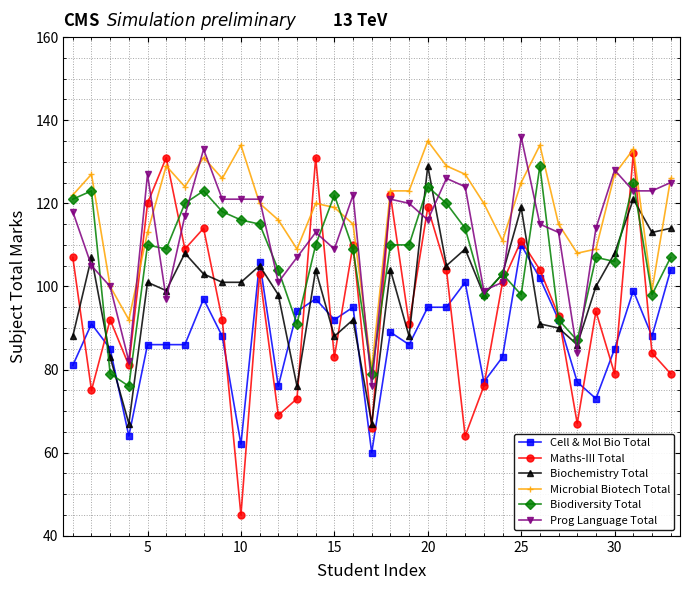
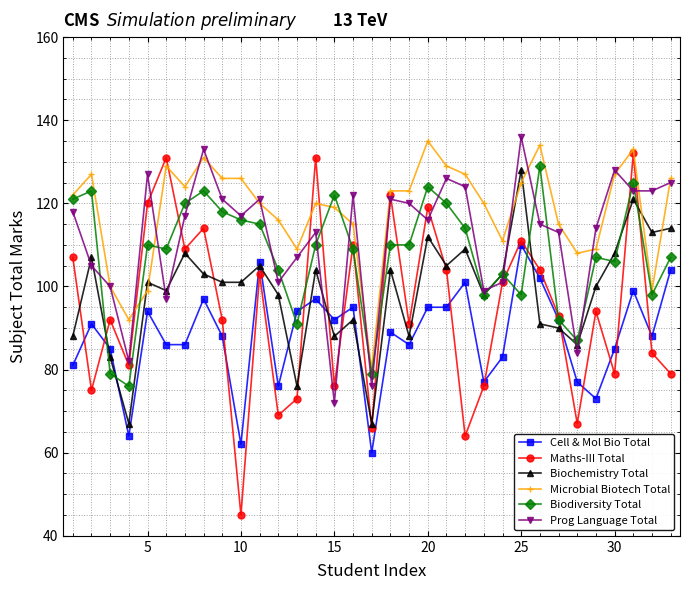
Cell & Mol Bio Total, 5: 86 -> 94
Microbial Biotech Total, 5: 113 -> 99
Microbial Biotech Total, 10: 134 -> 126
Prog Language Total, 10: 121 -> 117
Maths-III Total, 15: 83 -> 76
Prog Language Total, 15: 109 -> 72
Biochemistry Total, 20: 129 -> 112
Biochemistry Total, 25: 119 -> 128
